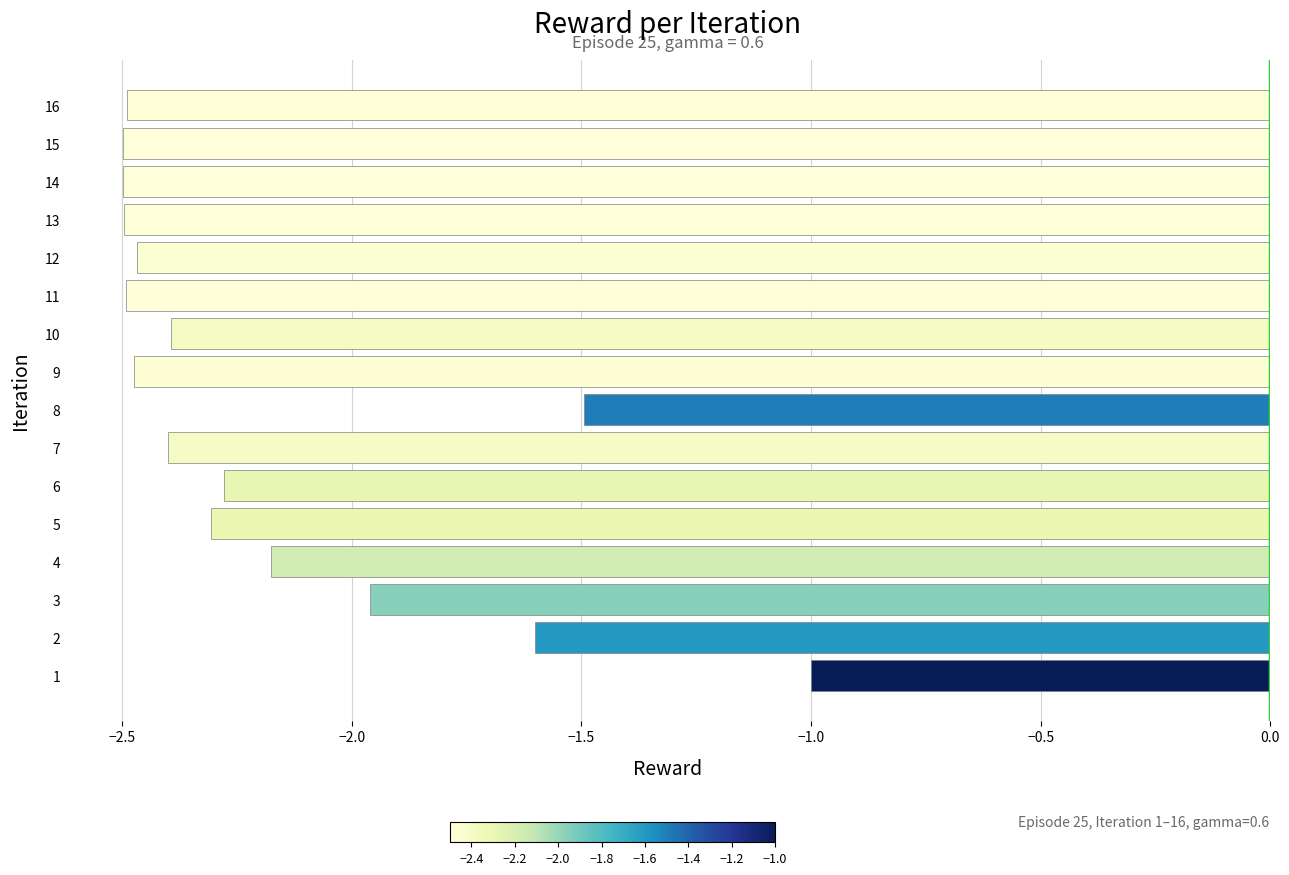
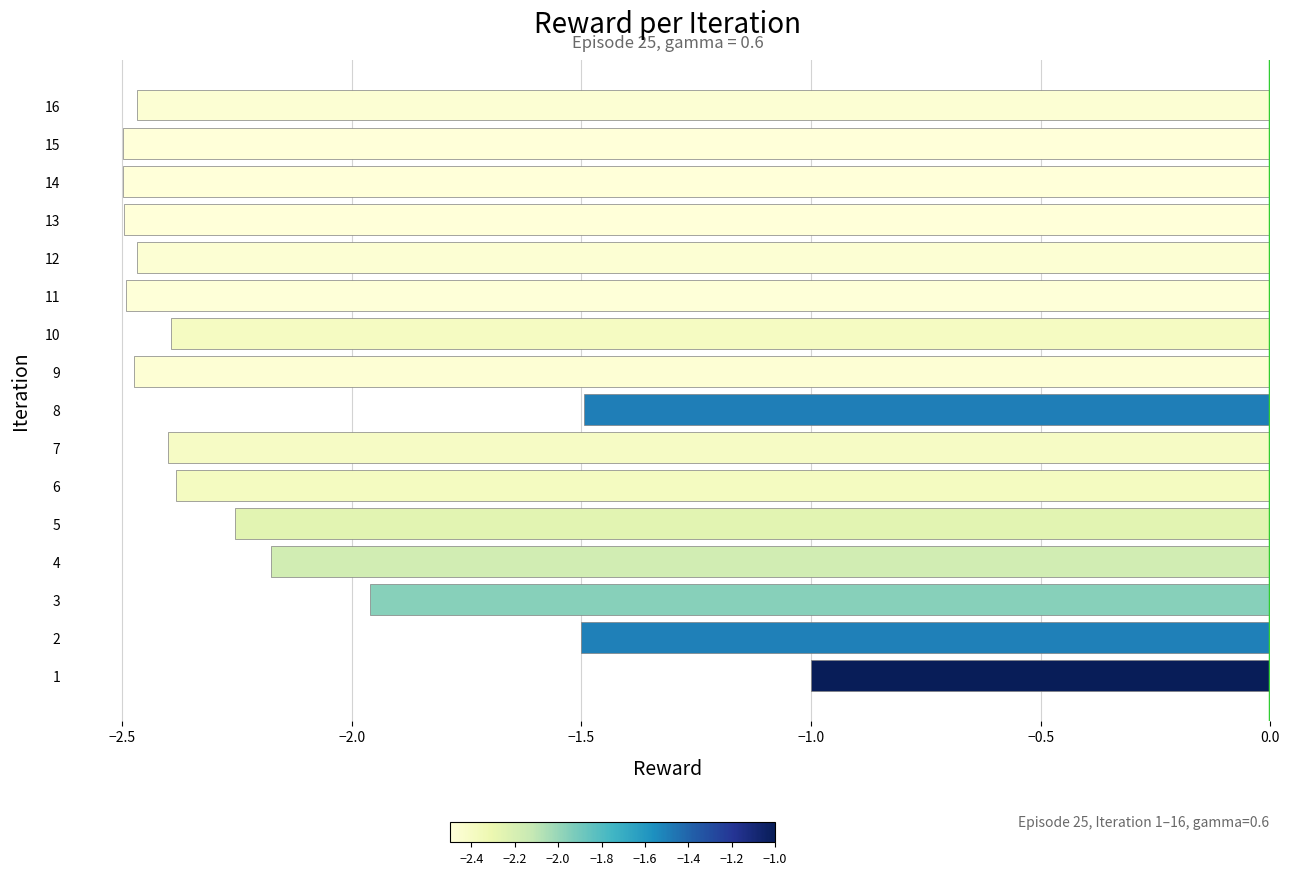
16: -2.49 -> -2.47
6: -2.28 -> -2.38
5: -2.31 -> -2.25
2: -1.6 -> -1.5
